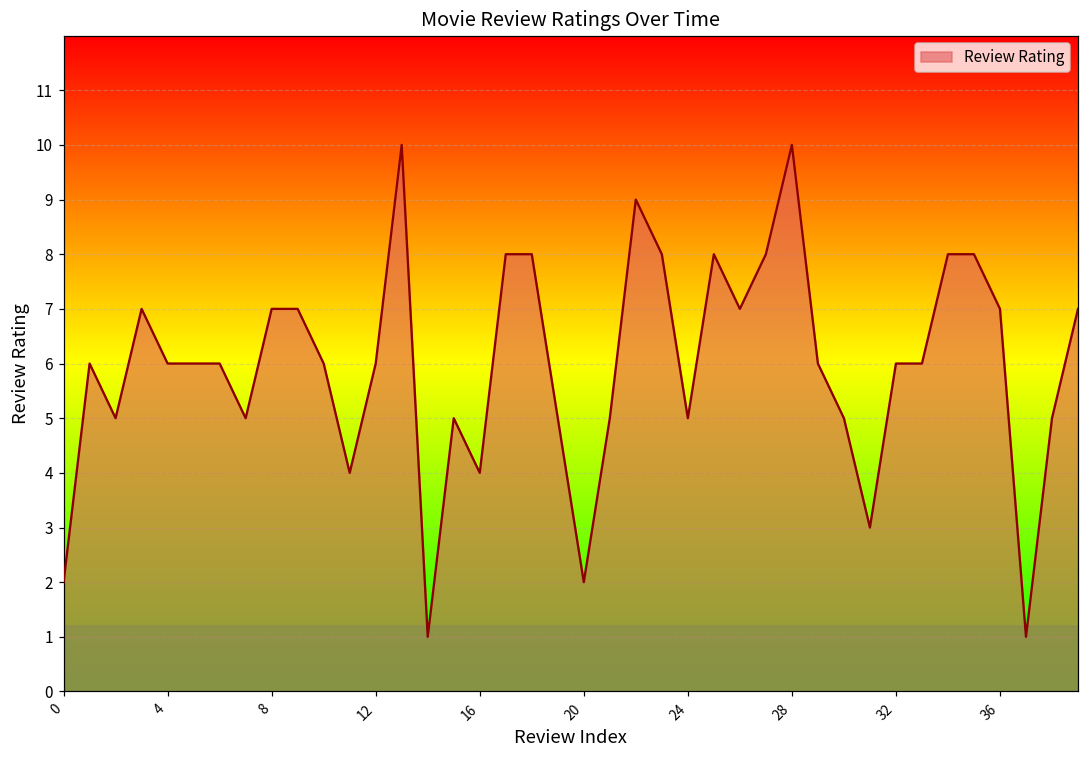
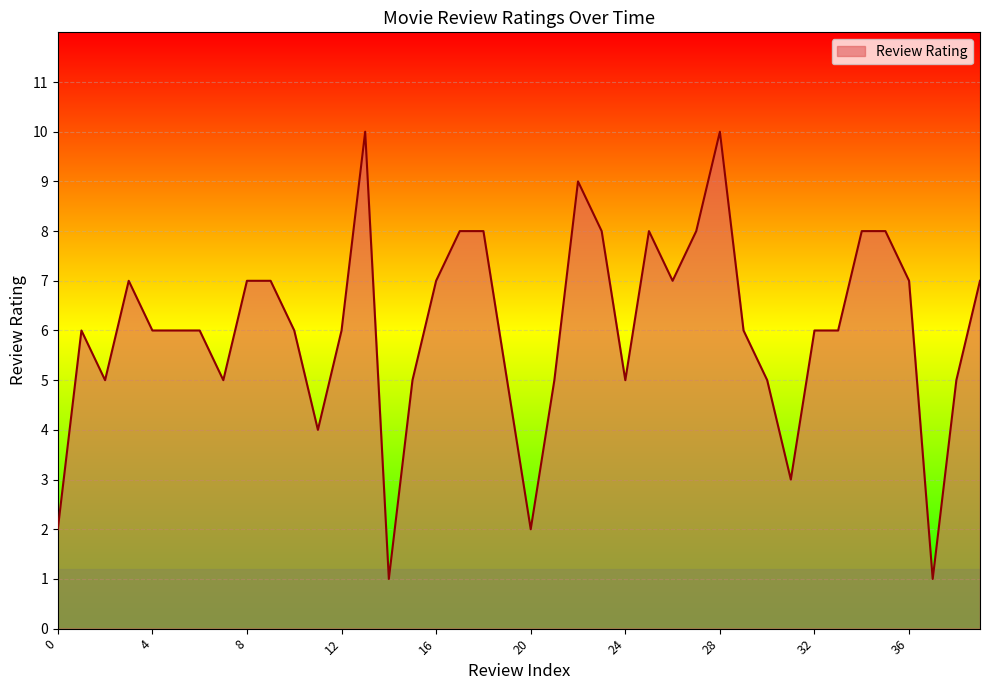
16: 4 -> 7
